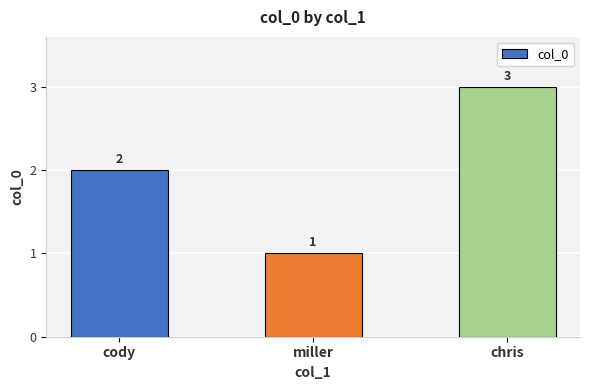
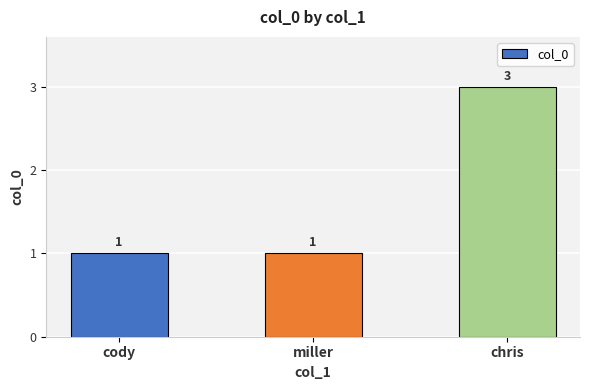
cody: 2 -> 1
